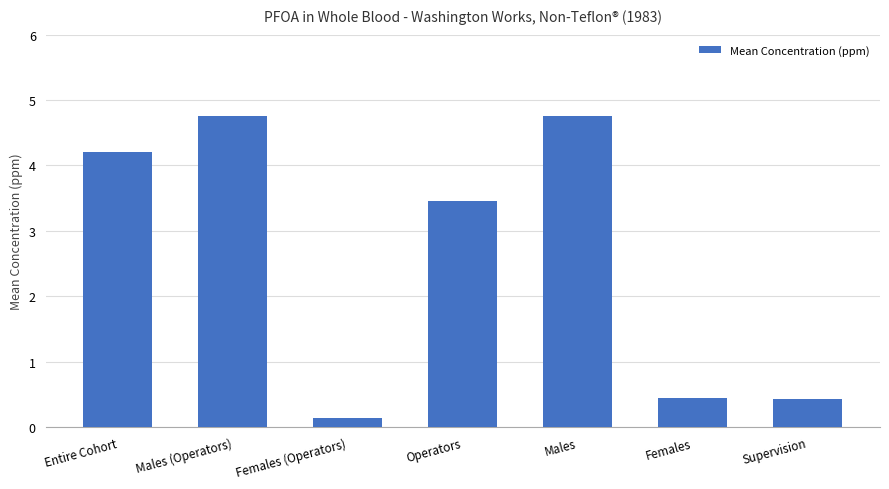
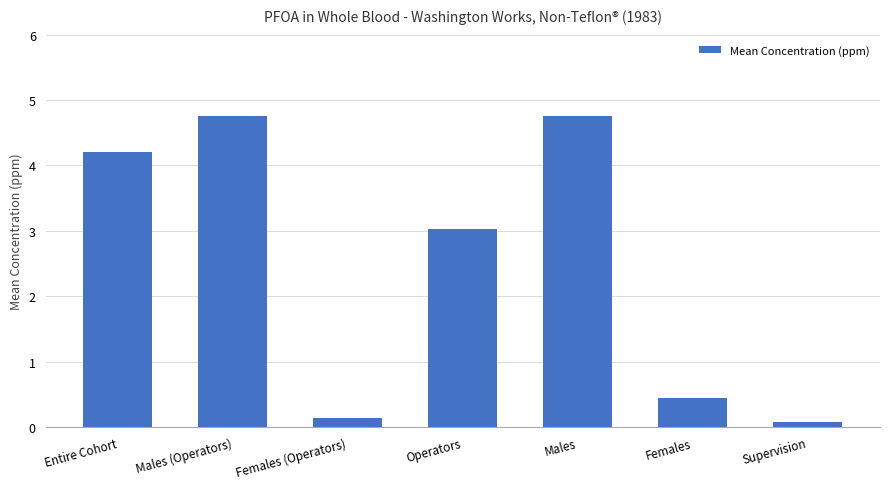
Operators: 3.5 -> 3.0
Supervision: 0.4 -> 0.1
